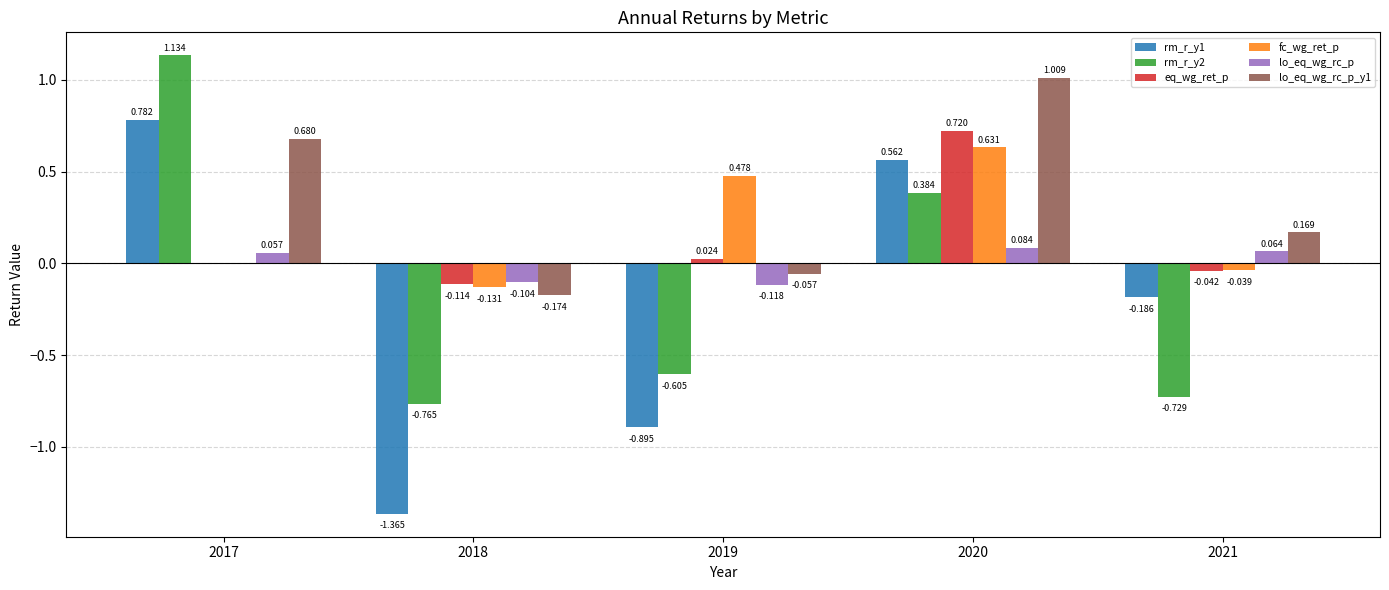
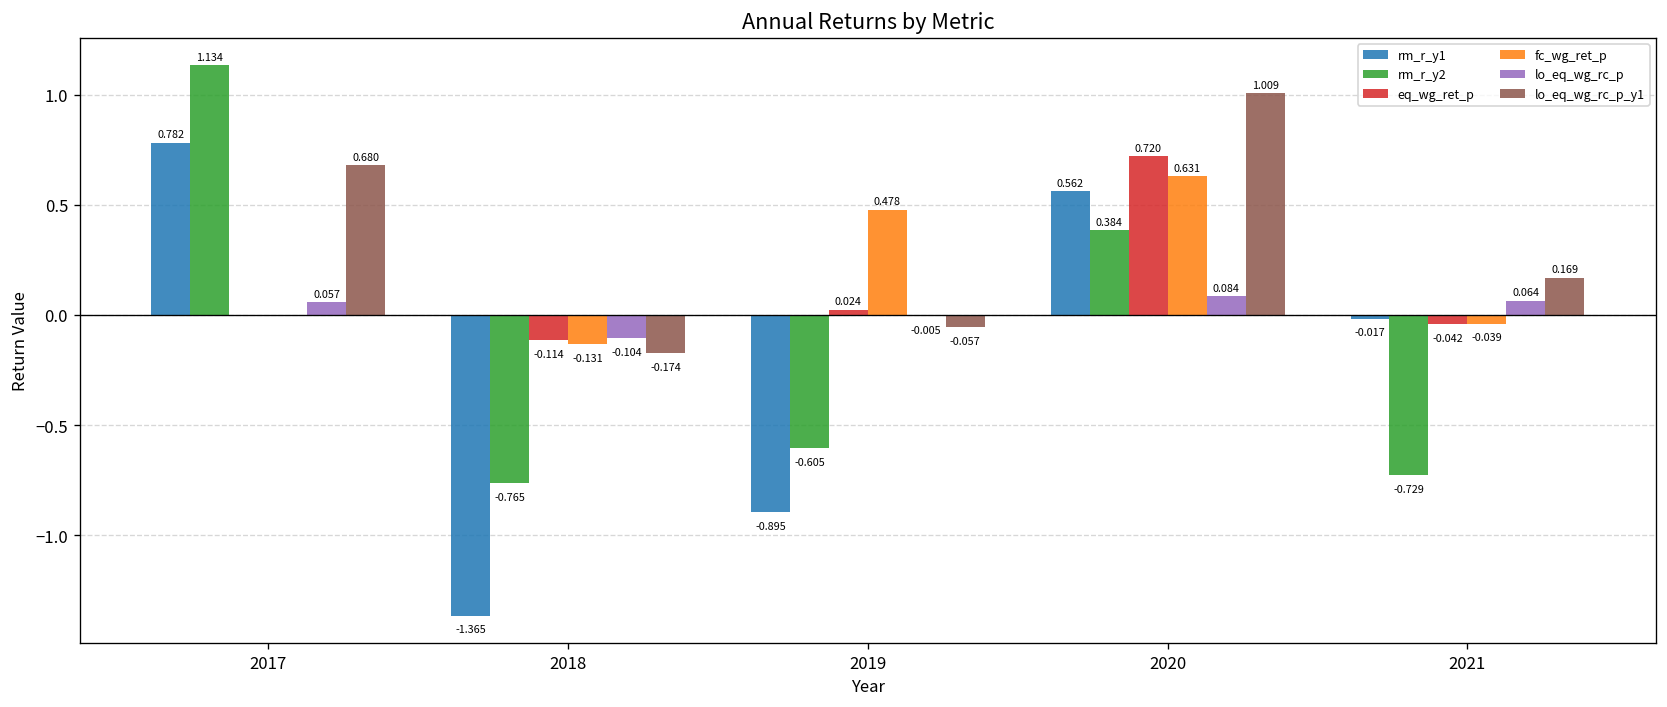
lo_eq_wg_rc_p, 2019: -0.118 -> -0.005
rm_r_y1, 2021: -0.186 -> -0.017
